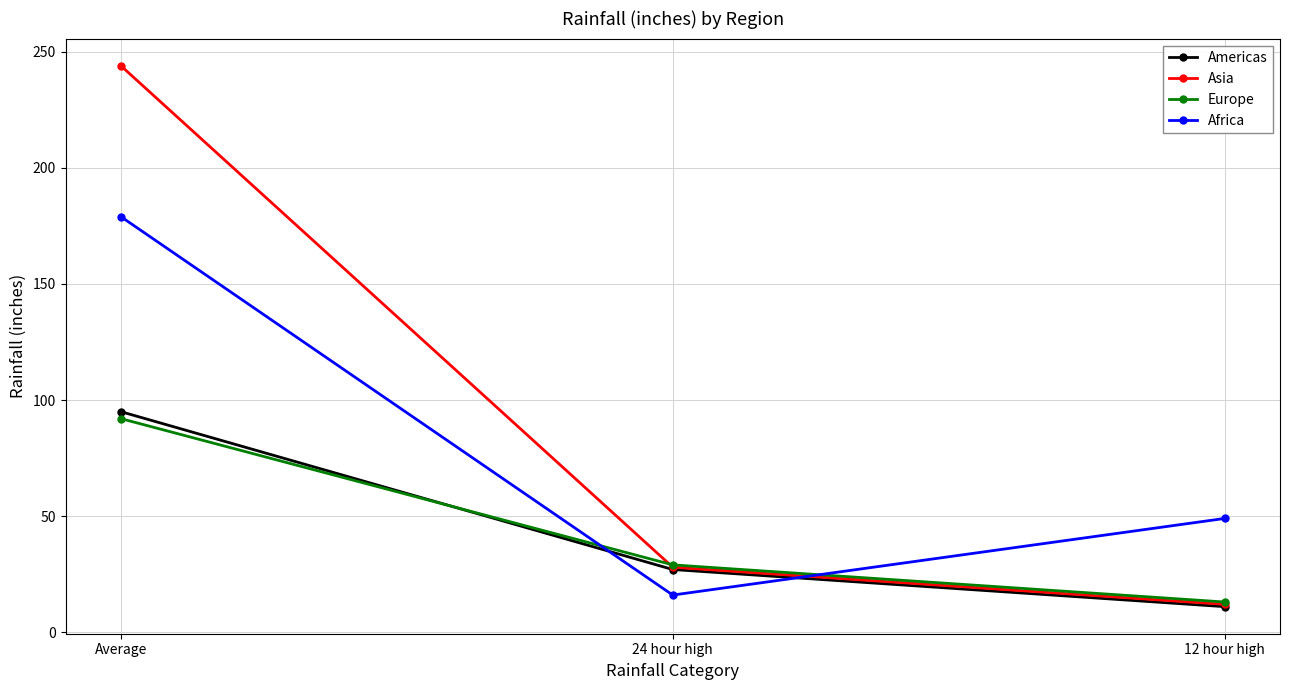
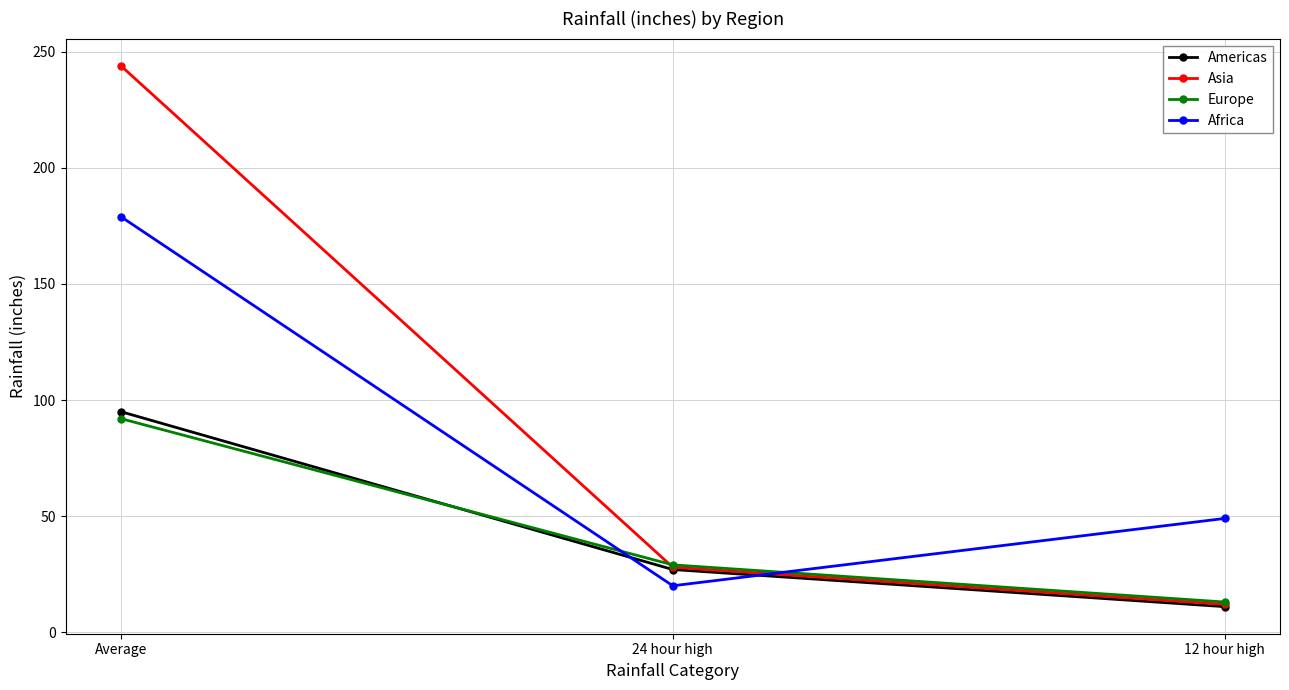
Africa, 24 hour high: 16 -> 20
